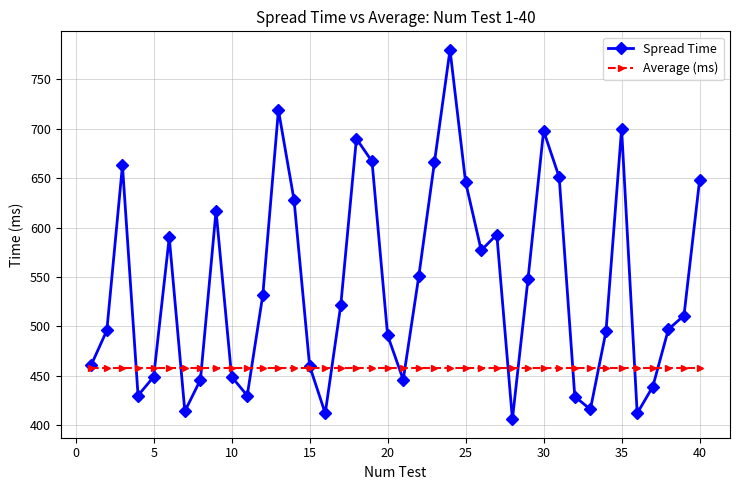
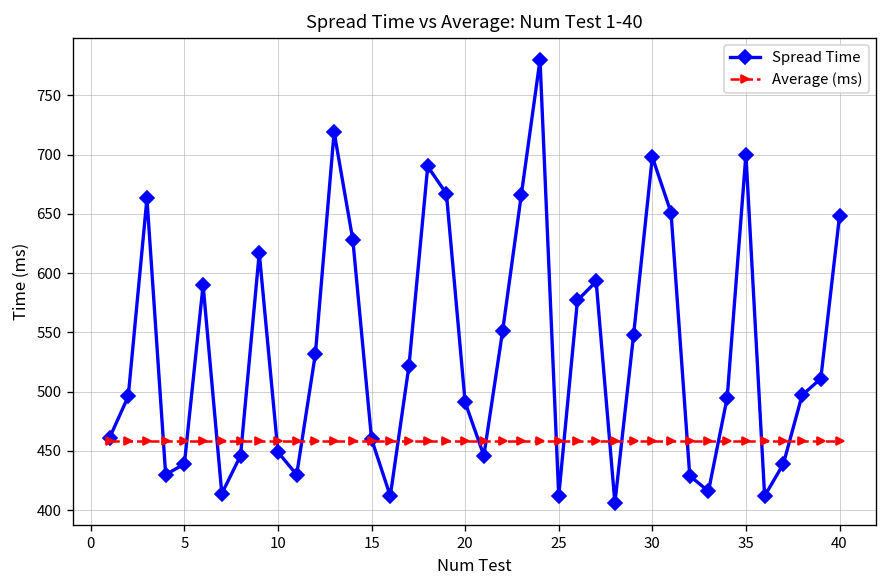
Spread Time, 5: 450 -> 440
Spread Time, 25: 650 -> 410
